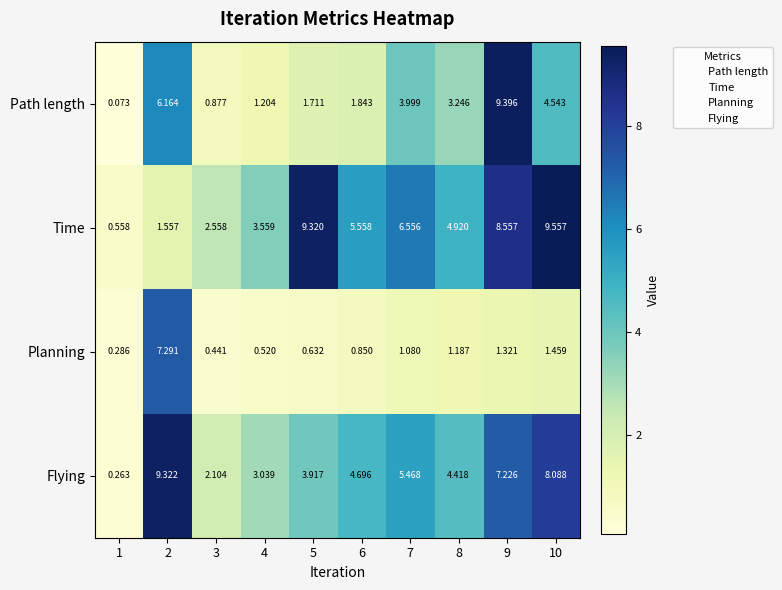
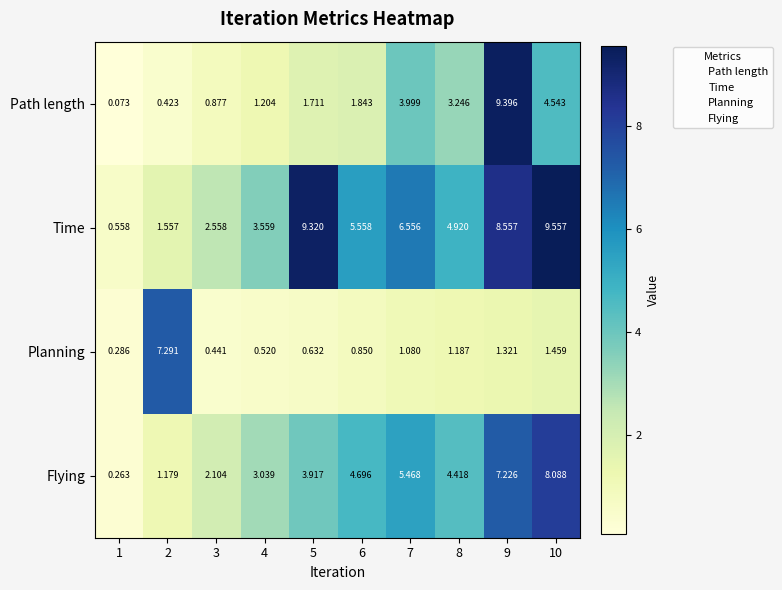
Path length, 2: 6.164 -> 0.423
Flying, 2: 9.322 -> 1.179
